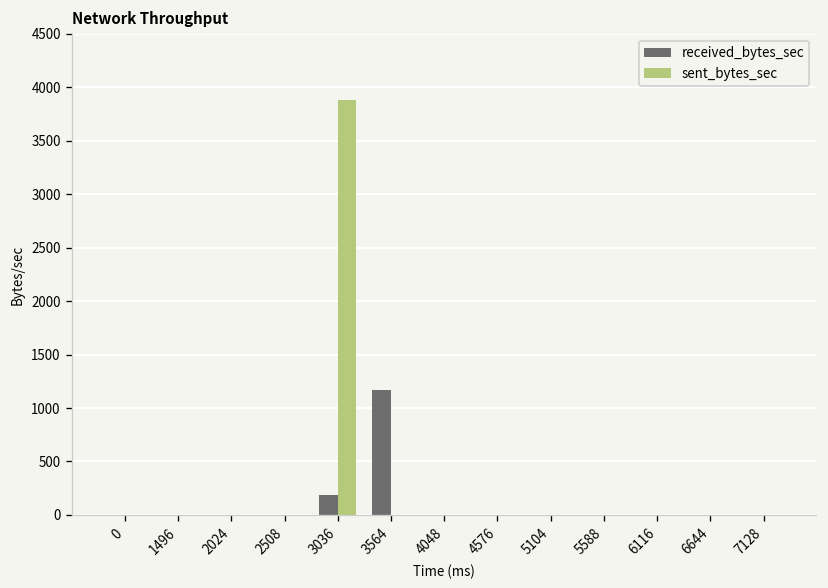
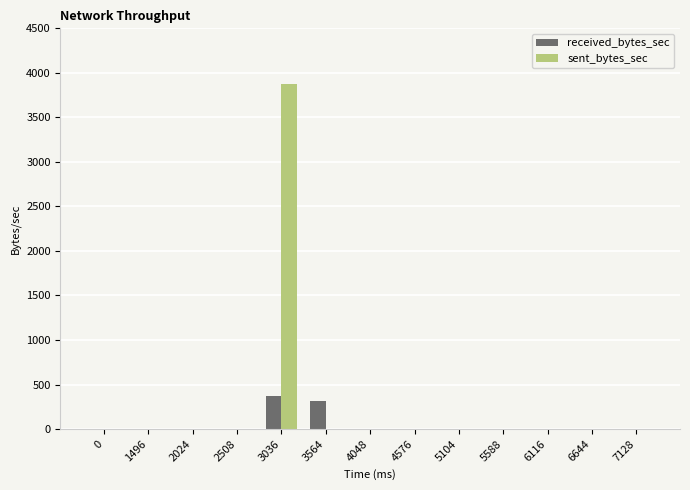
received_bytes_sec, 3036: 200 -> 400
received_bytes_sec, 3564: 1200 -> 300
